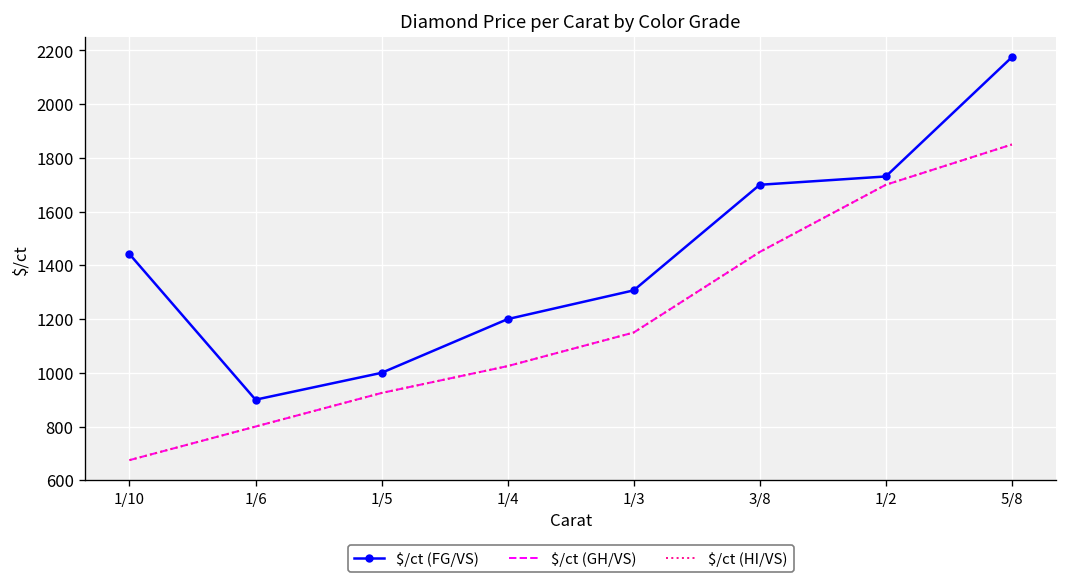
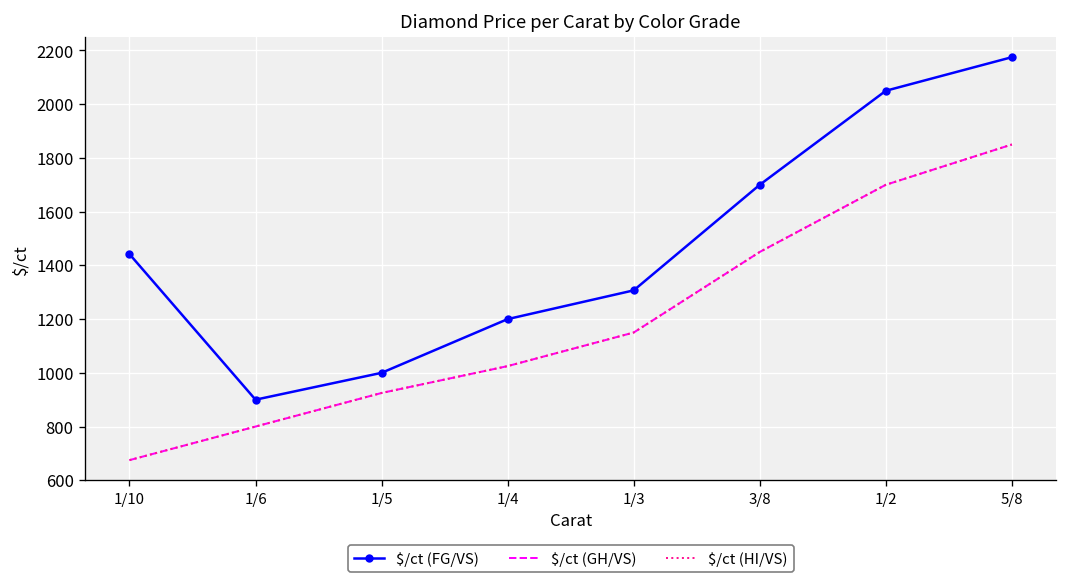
$/ct (FG/VS), 1/2: 1730 -> 2050
